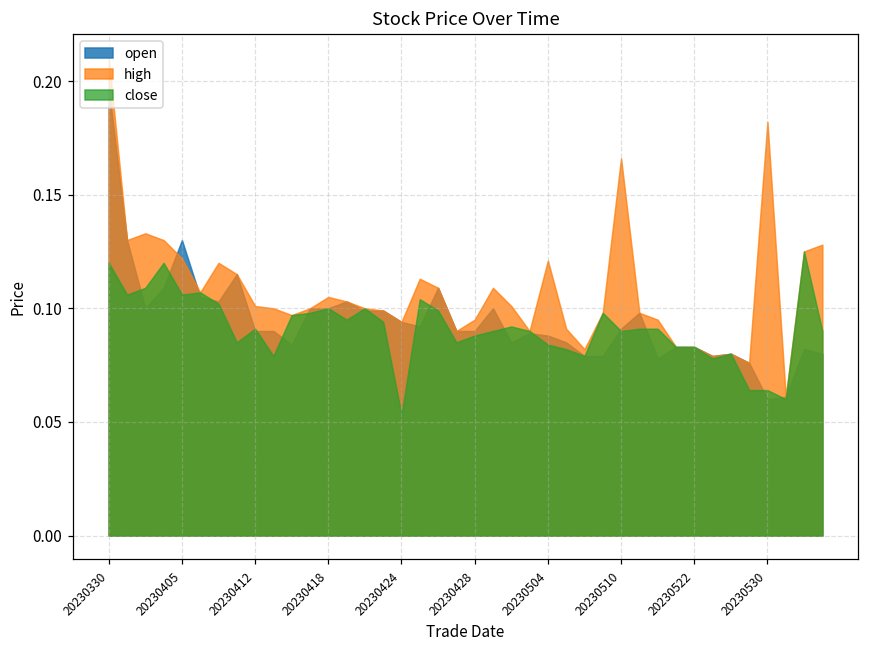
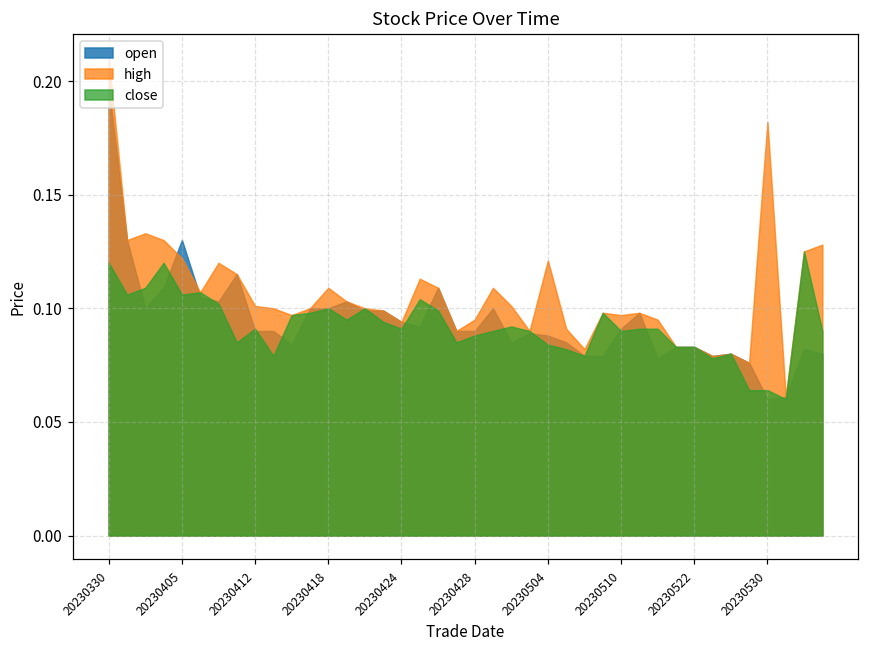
high, 20230418: 0.105 -> 0.109
close, 20230424: 0.053 -> 0.091
high, 20230510: 0.166 -> 0.097
